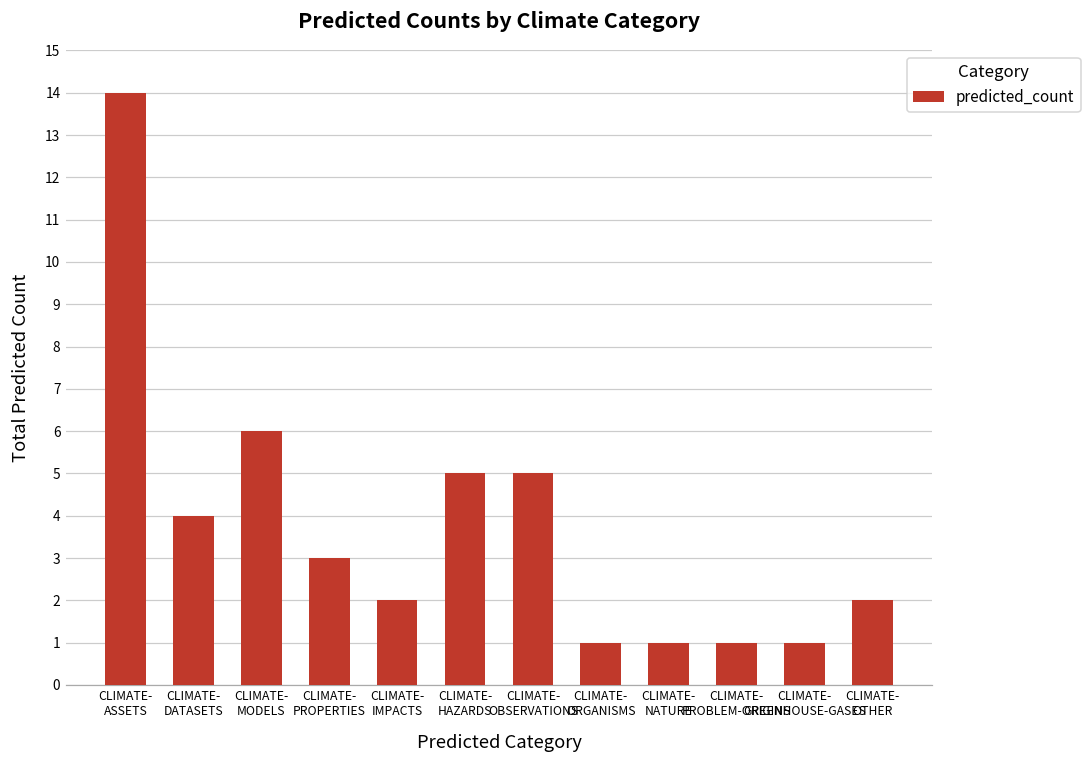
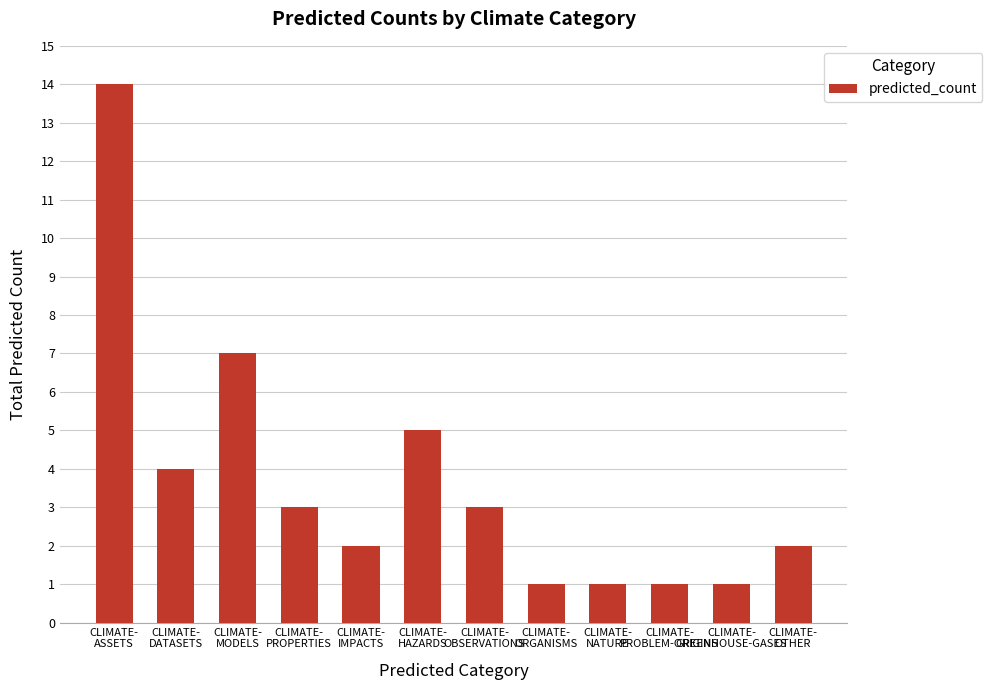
CLIMATE- MODELS: 6 -> 7
CLIMATE- OBSERVATIONS: 5 -> 3
